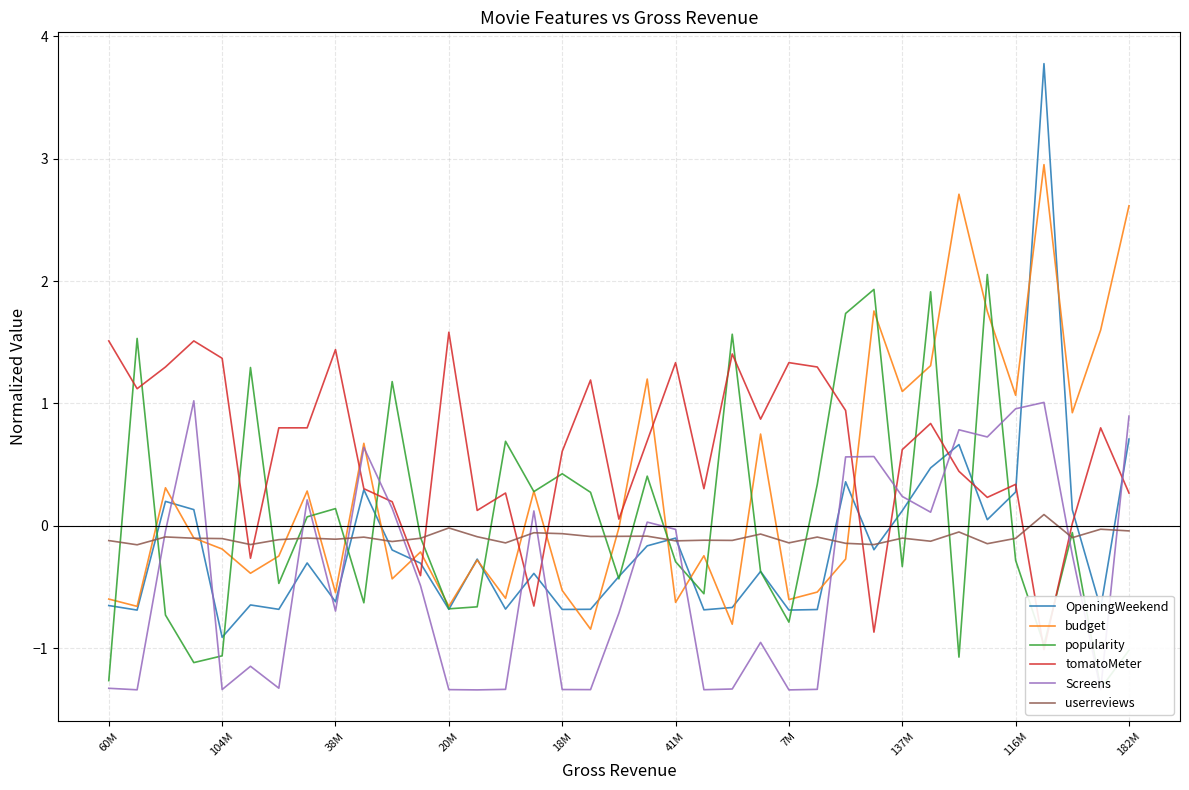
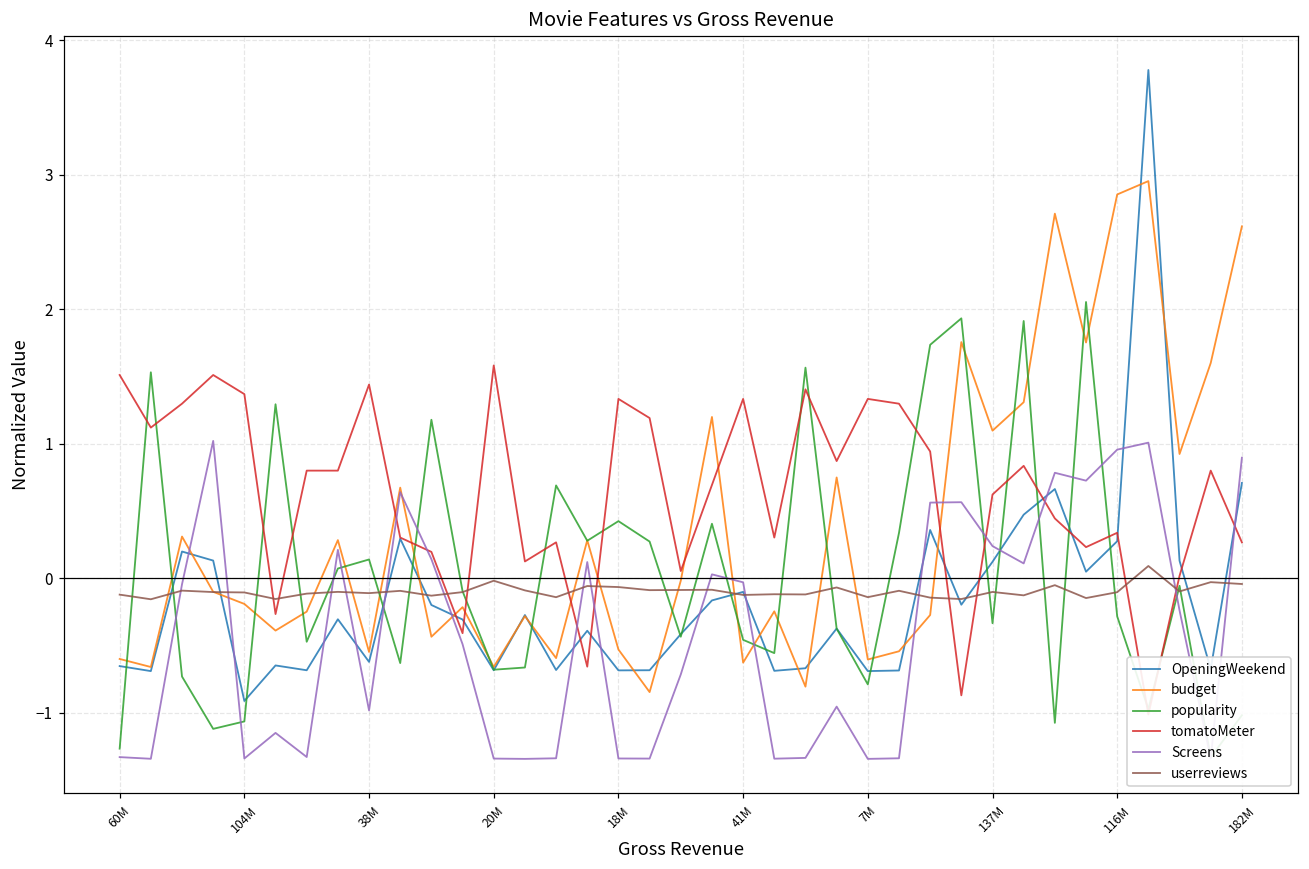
Screens, 38M: -0.70 -> -0.98
tomatoMeter, 18M: 0.61 -> 1.33
popularity, 41M: -0.29 -> -0.46
budget, 116M: 1.07 -> 2.85
